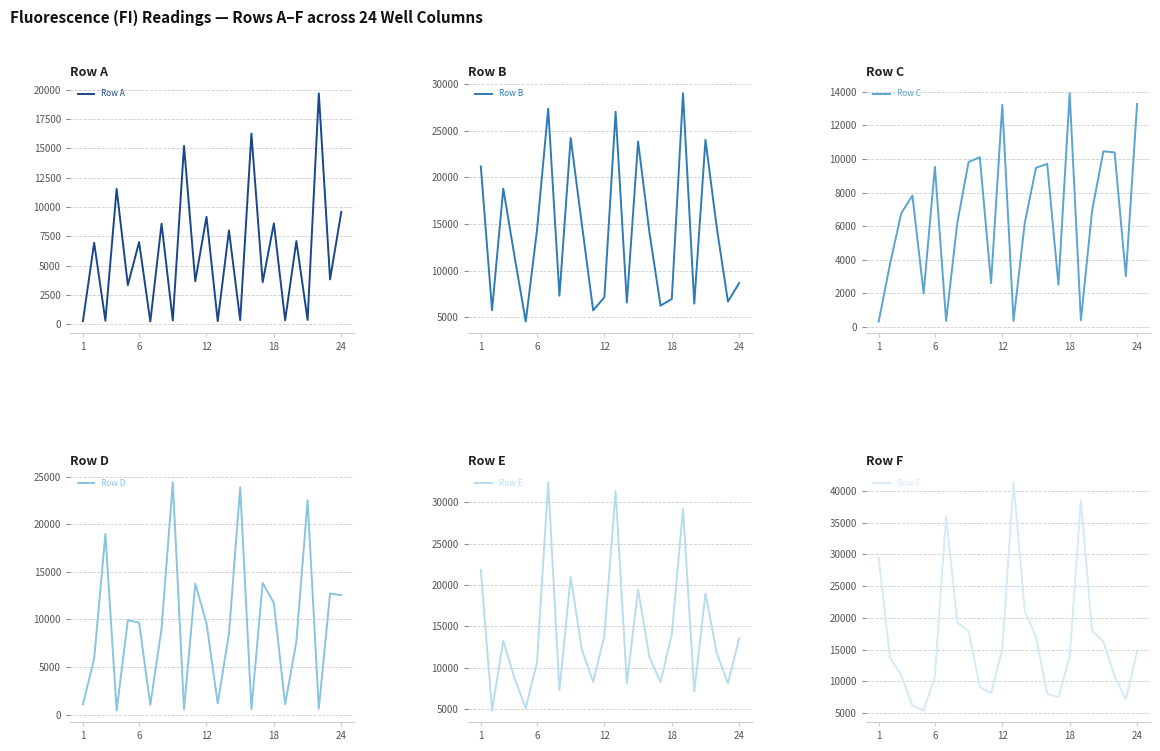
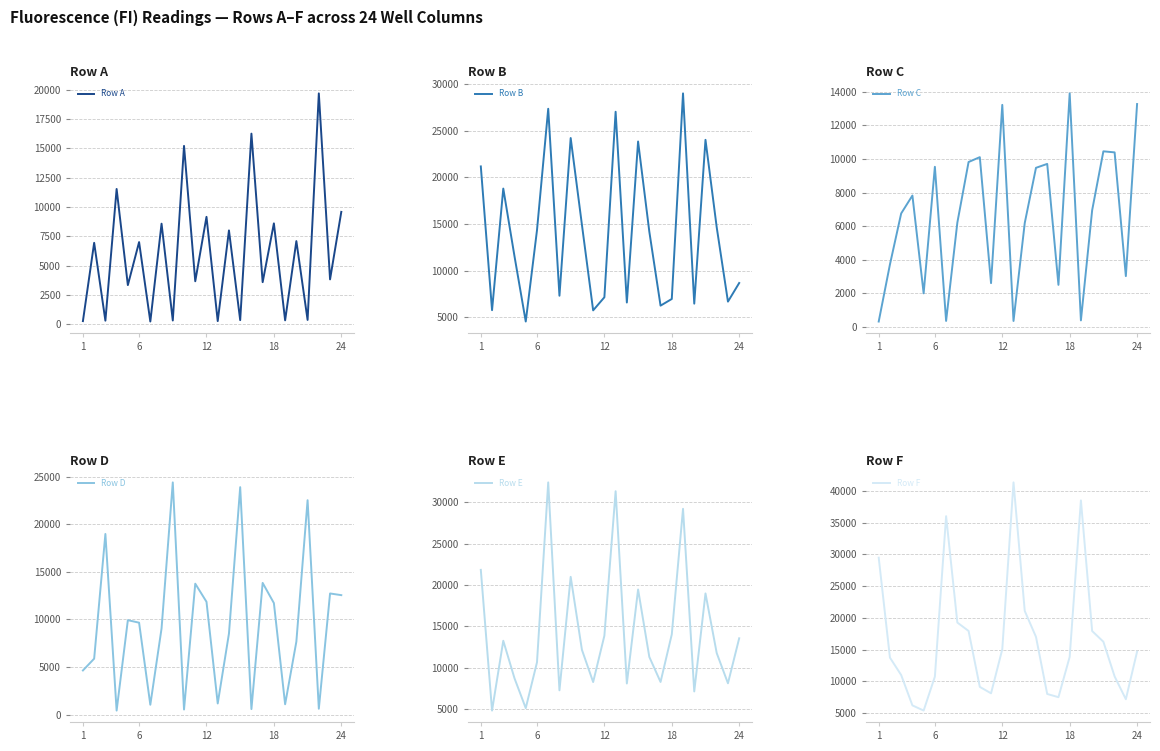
Row D, 1: 1000 -> 5000
Row D, 12: 10000 -> 12000
